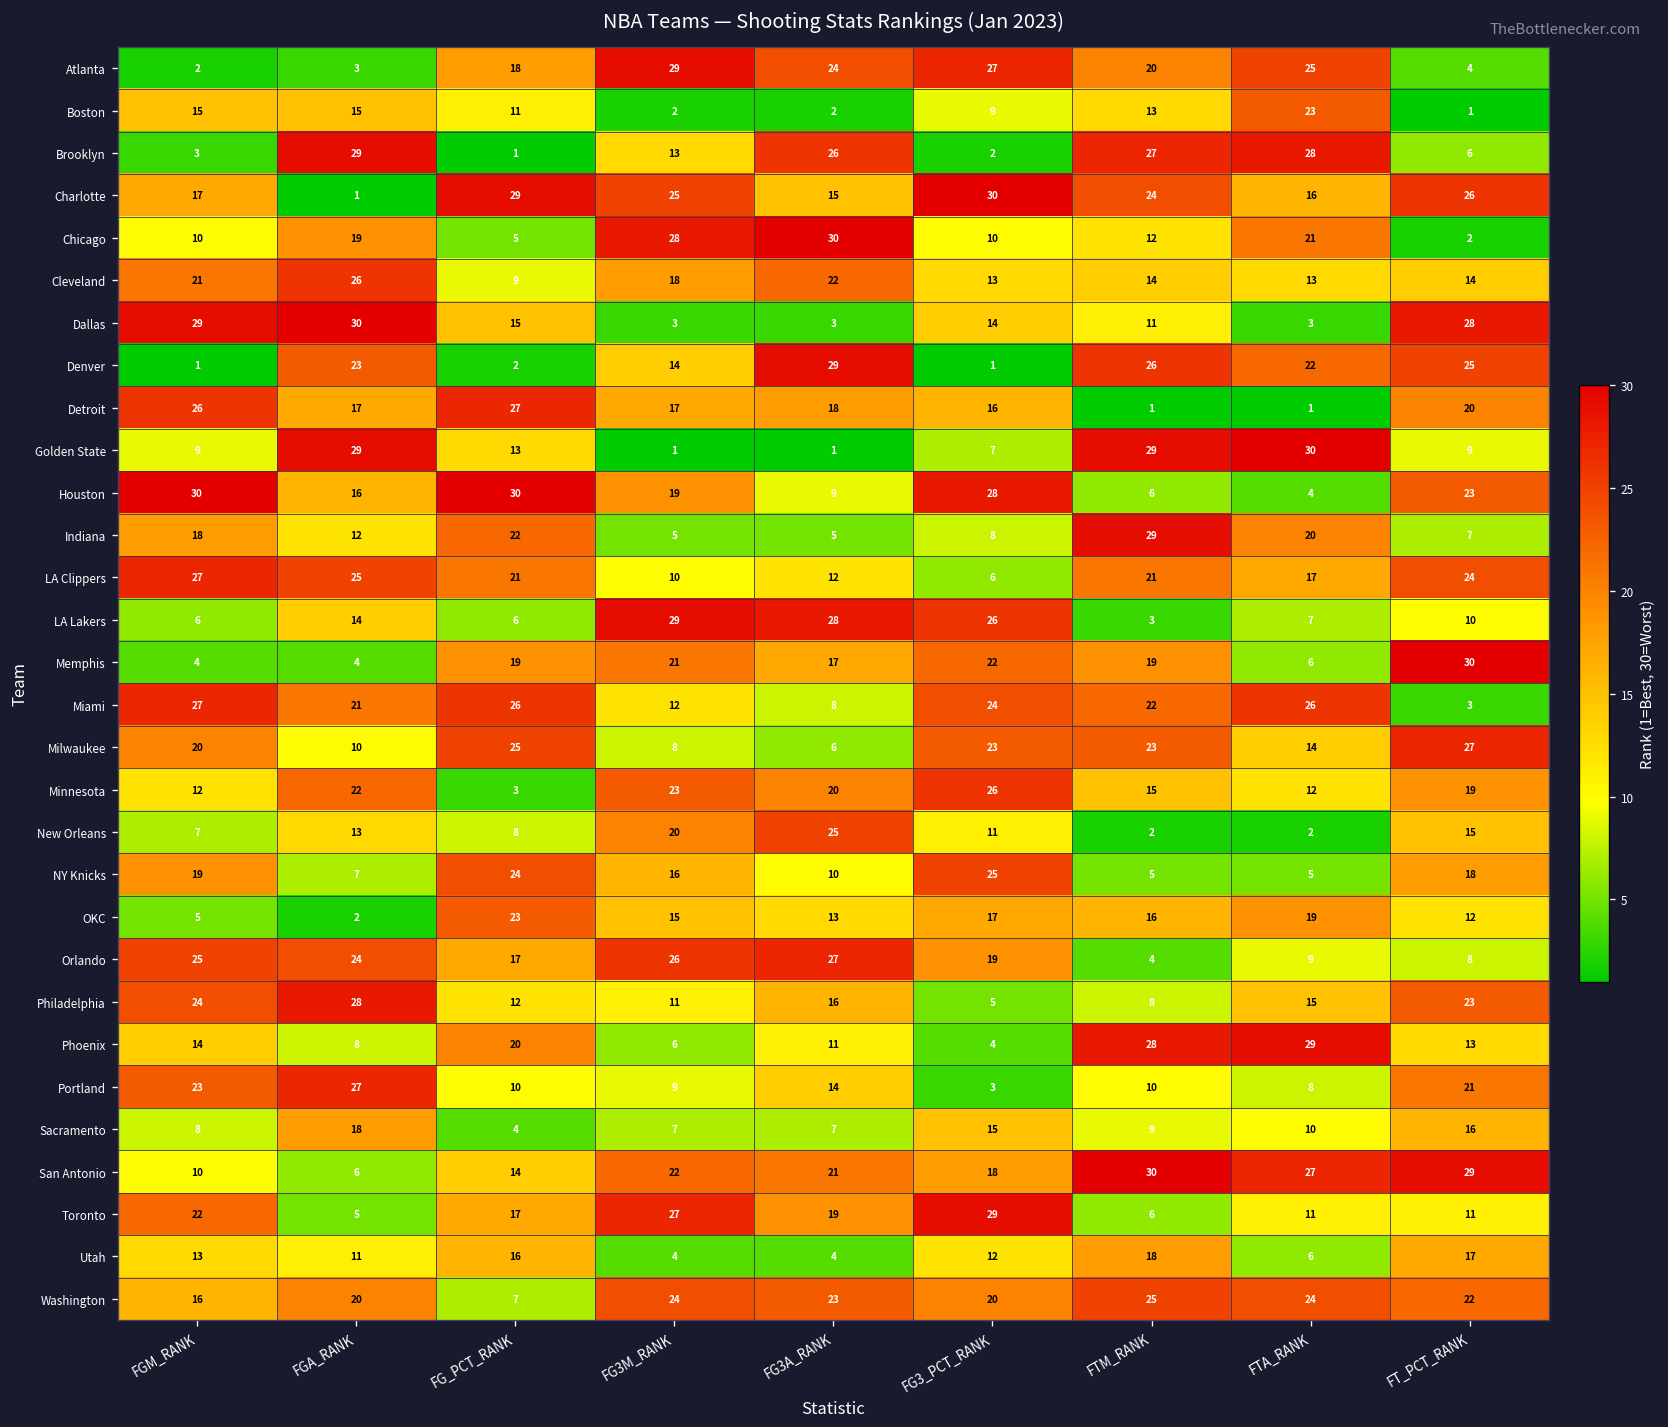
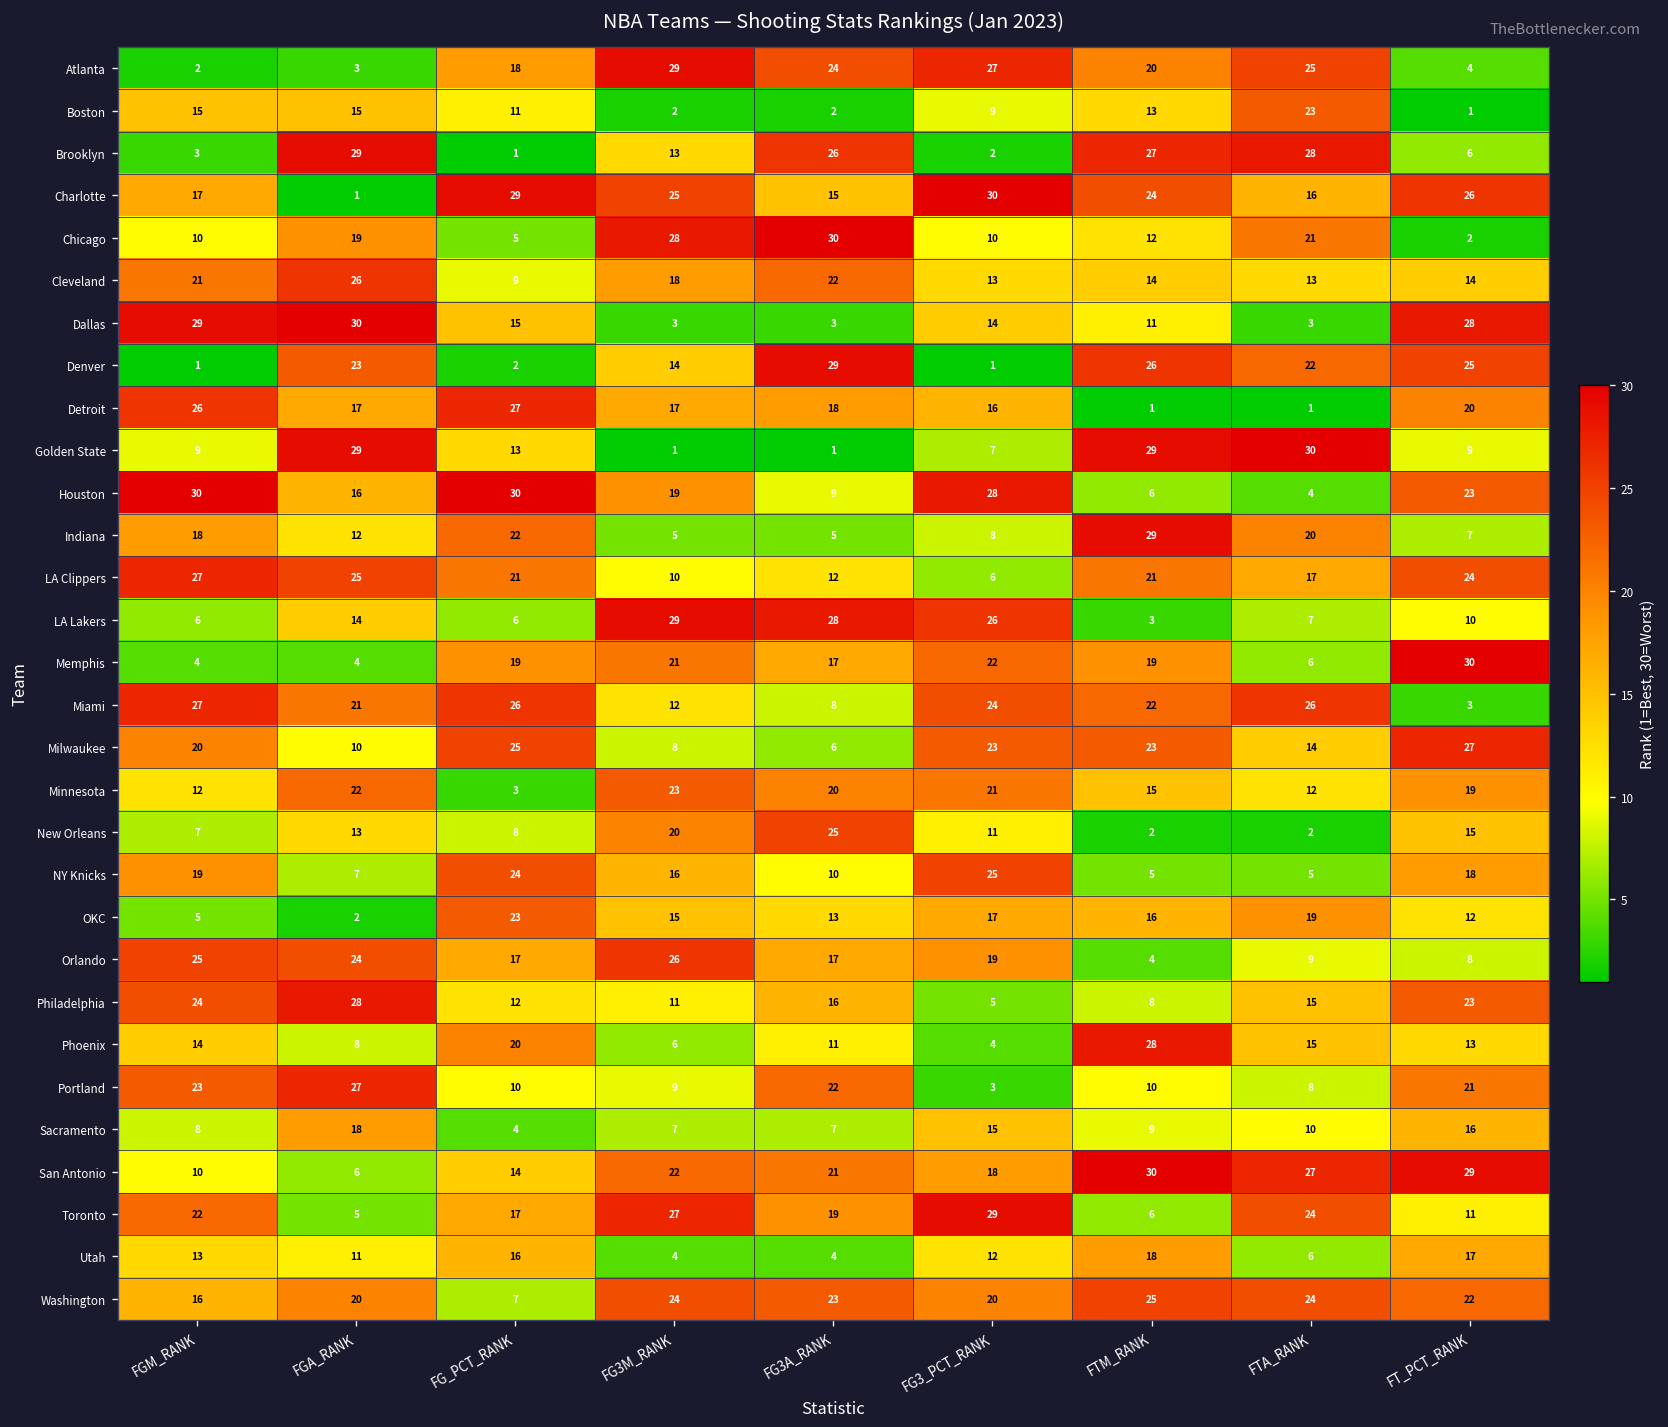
Minnesota, FG3_PCT_RANK: 26 -> 21
Orlando, FG3A_RANK: 27 -> 17
Phoenix, FTA_RANK: 29 -> 15
Portland, FG3A_RANK: 14 -> 22
Toronto, FTA_RANK: 11 -> 24
